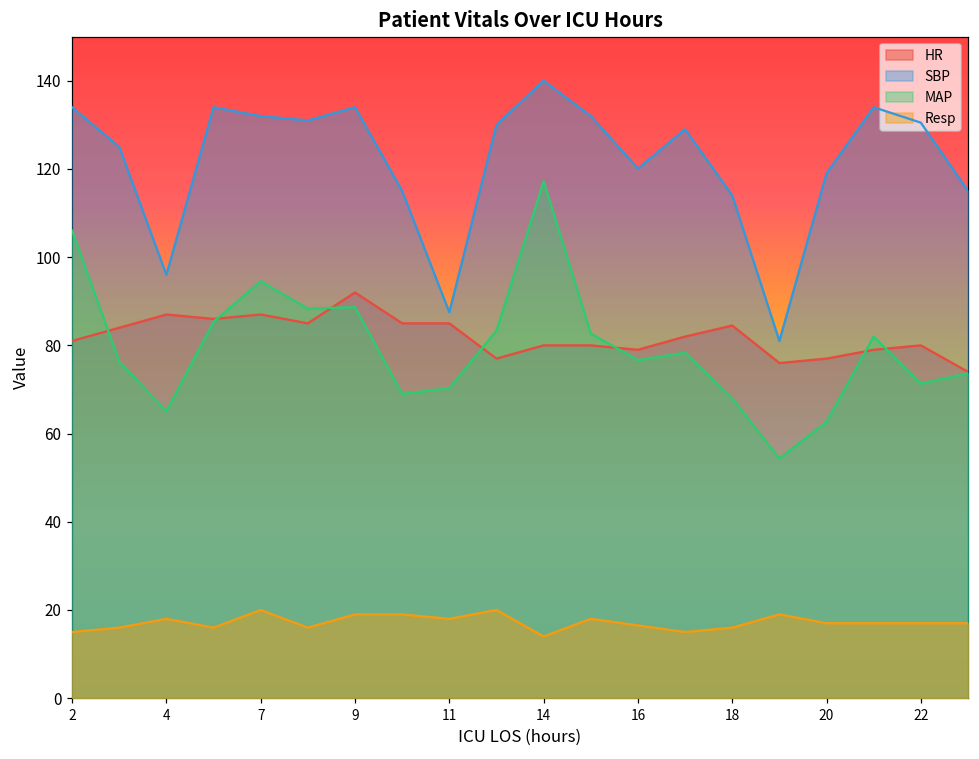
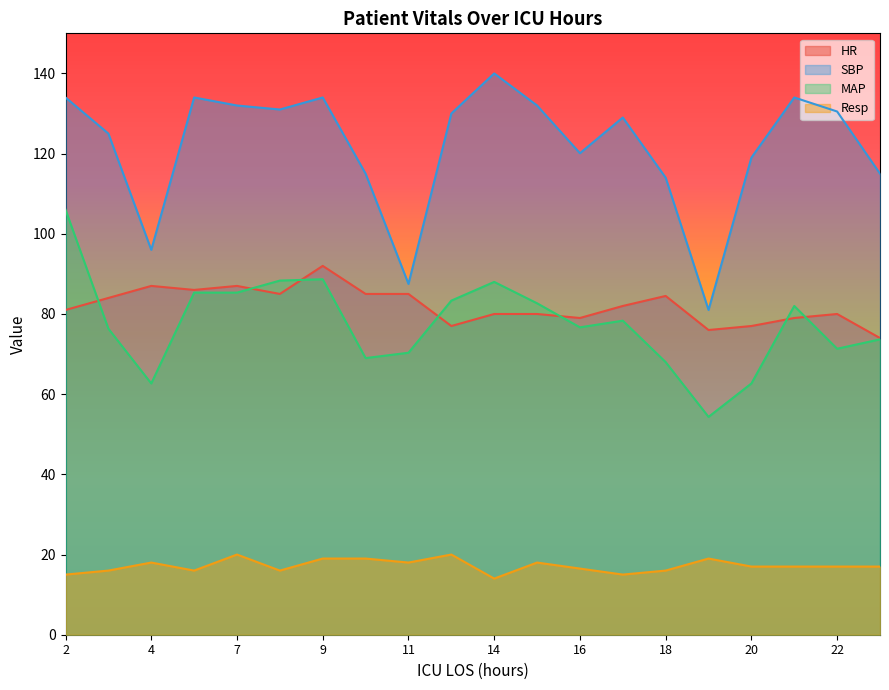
MAP, 4: 65 -> 63
MAP, 7: 95 -> 85
MAP, 14: 117 -> 88
